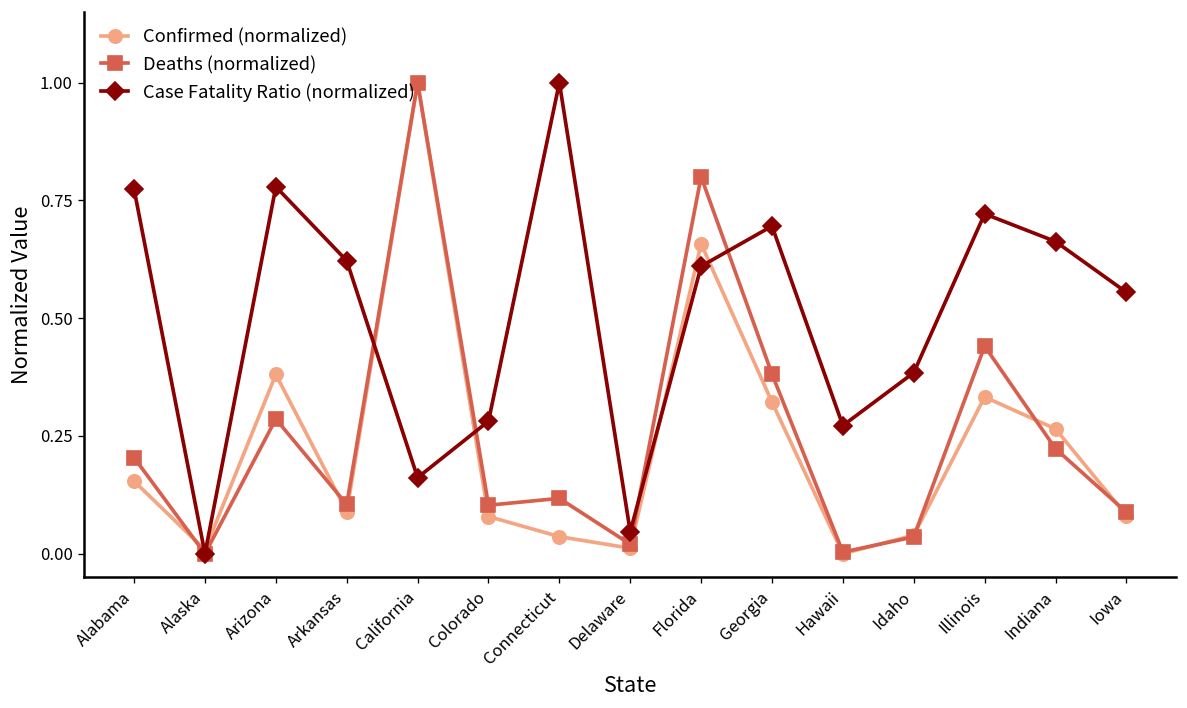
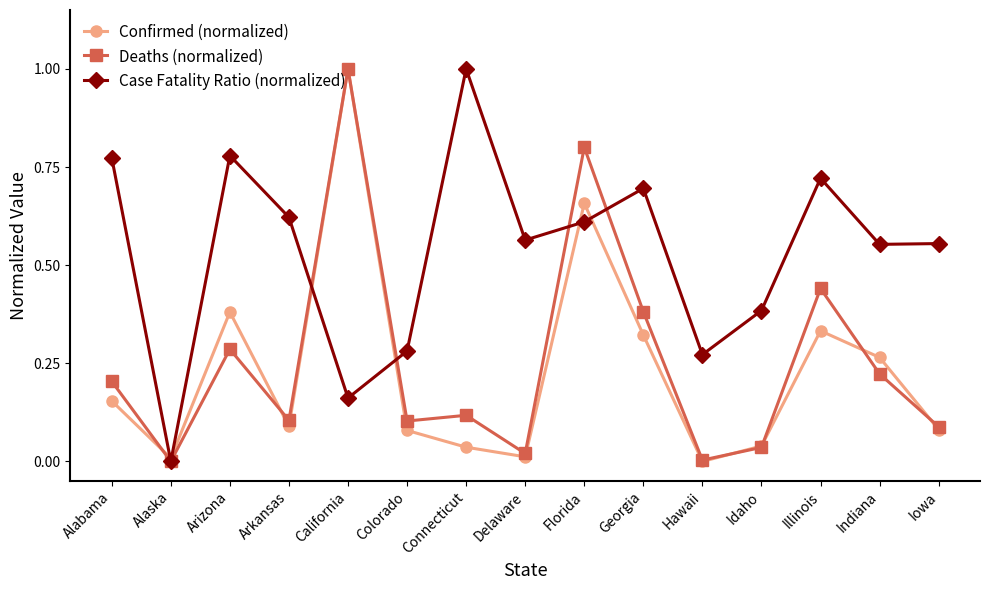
Case Fatality Ratio (normalized), Delaware: 0.05 -> 0.56
Case Fatality Ratio (normalized), Indiana: 0.66 -> 0.55
